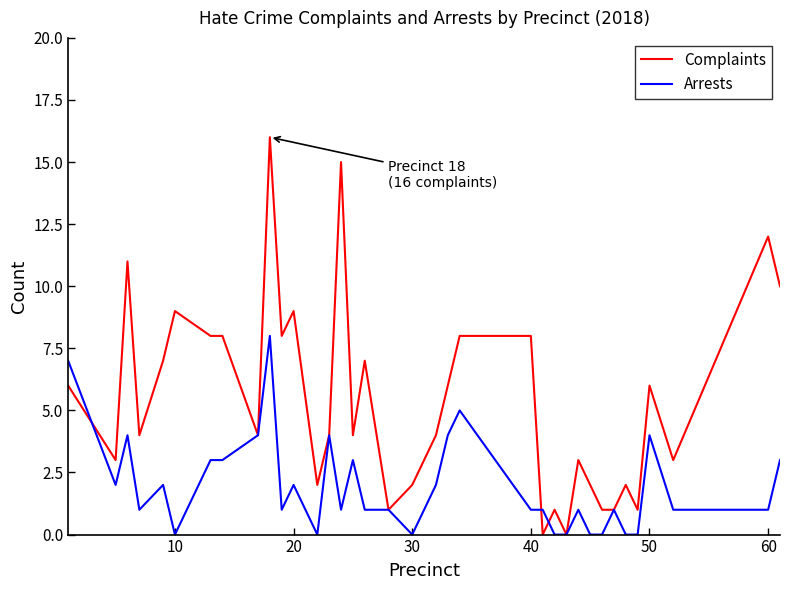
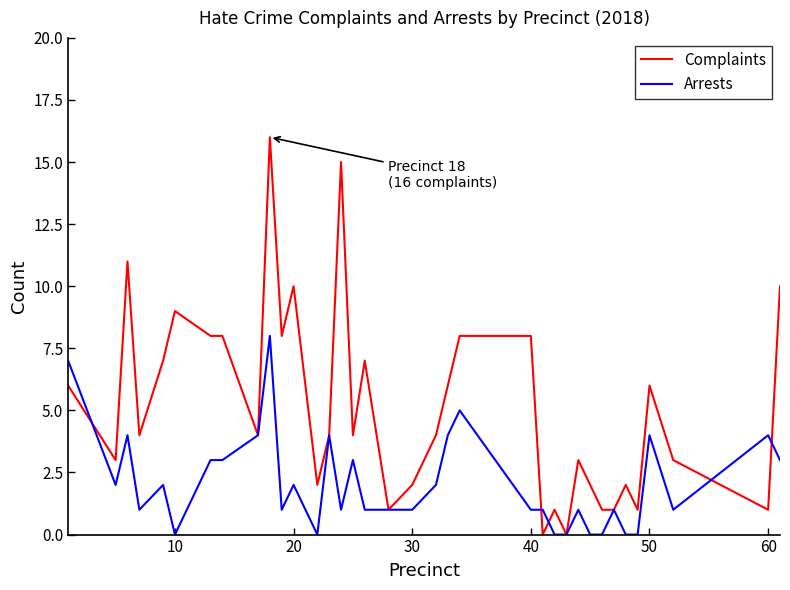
Complaints, 20: 9 -> 10
Arrests, 30: 0 -> 1
Complaints, 60: 12 -> 1
Arrests, 60: 1 -> 4
